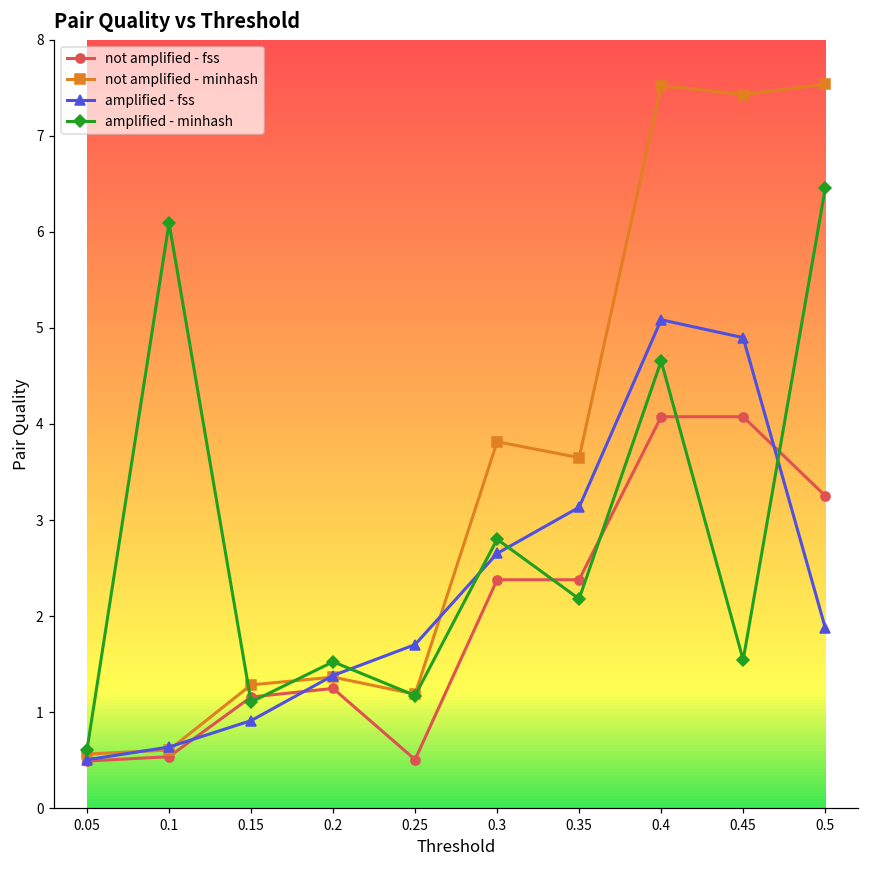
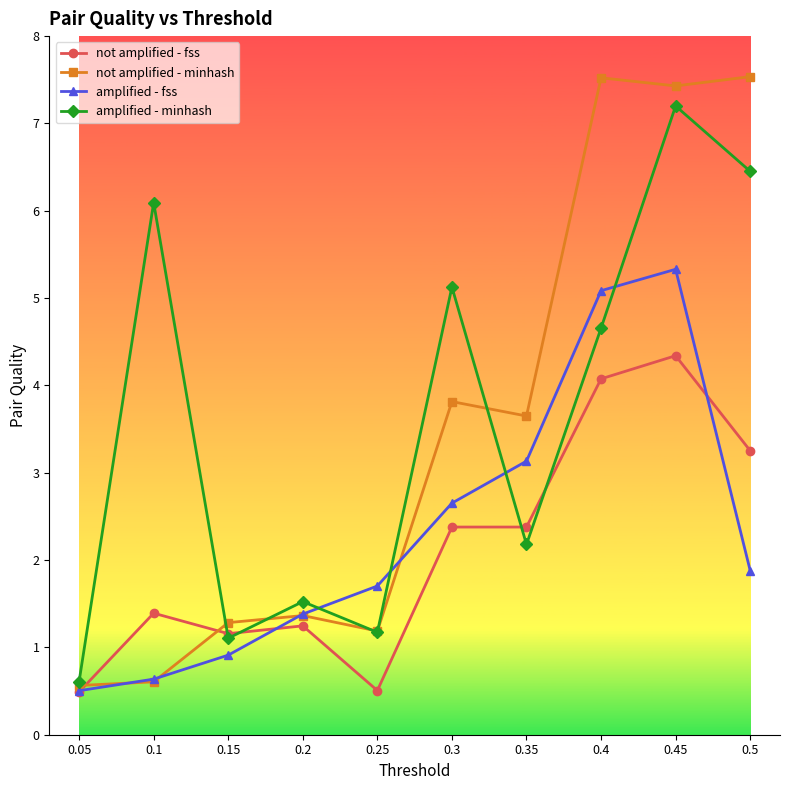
not amplified - fss, 0.1: 0.5 -> 1.4
amplified - minhash, 0.3: 2.8 -> 5.1
not amplified - fss, 0.45: 4.1 -> 4.3
amplified - fss, 0.45: 4.9 -> 5.3
amplified - minhash, 0.45: 1.5 -> 7.2
